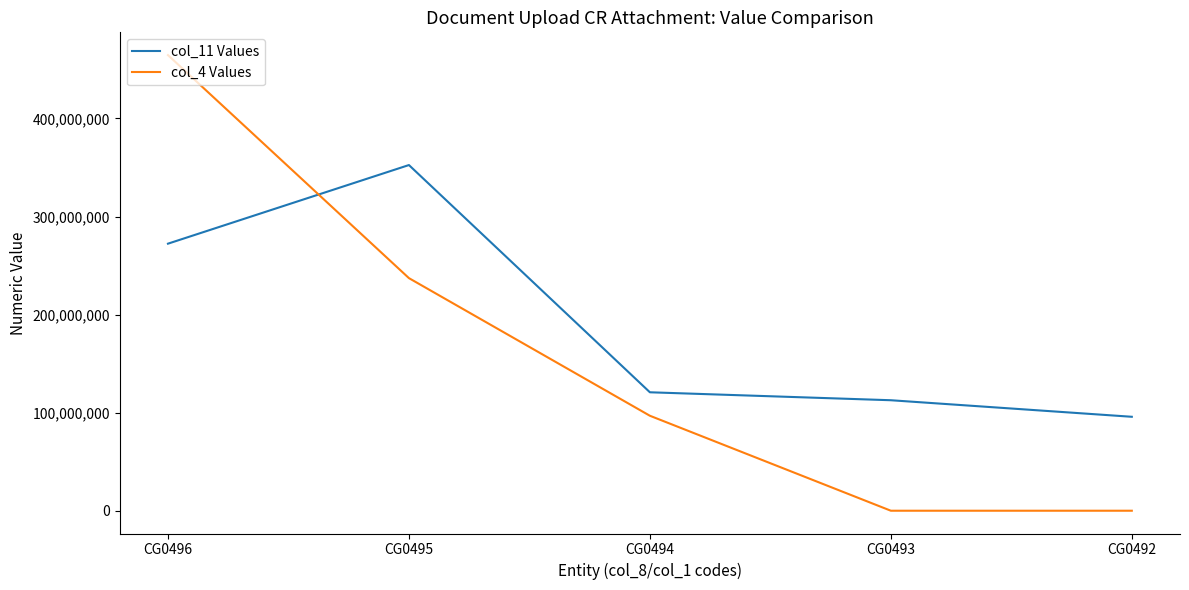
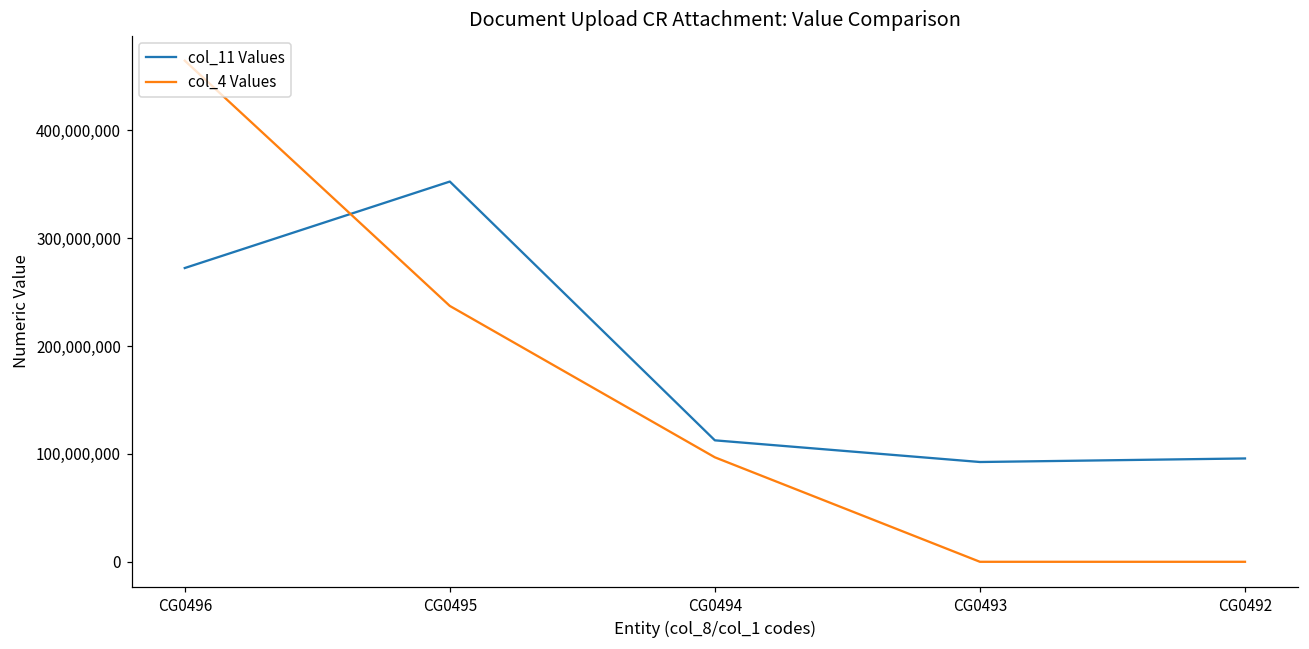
col_11 Values, CG0494: 120,000,000 -> 110,000,000
col_11 Values, CG0493: 110,000,000 -> 90,000,000
